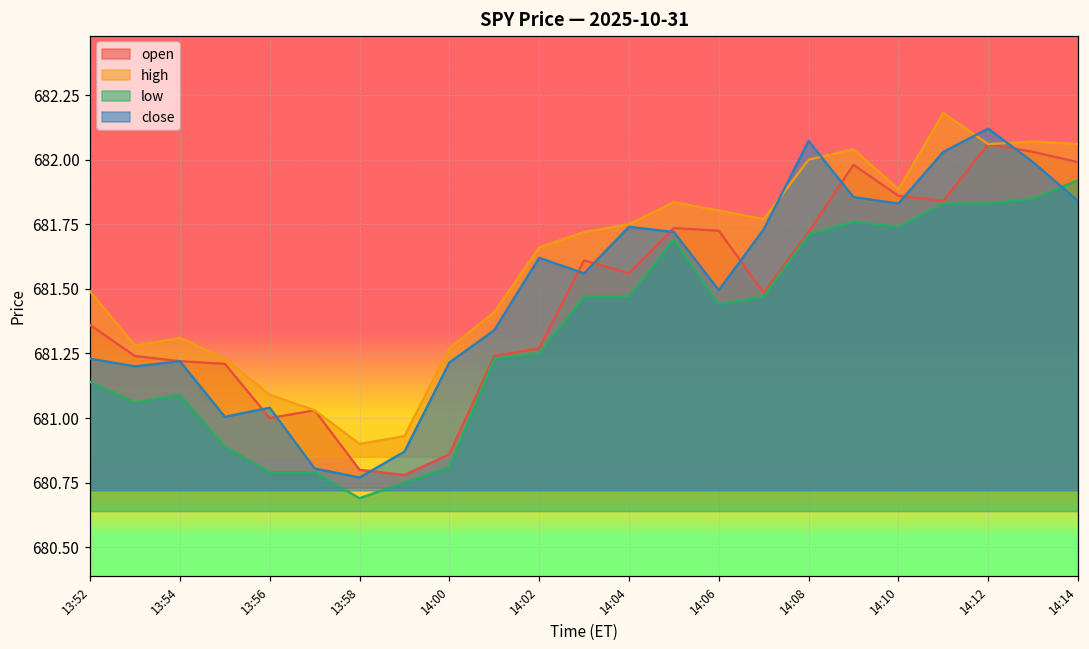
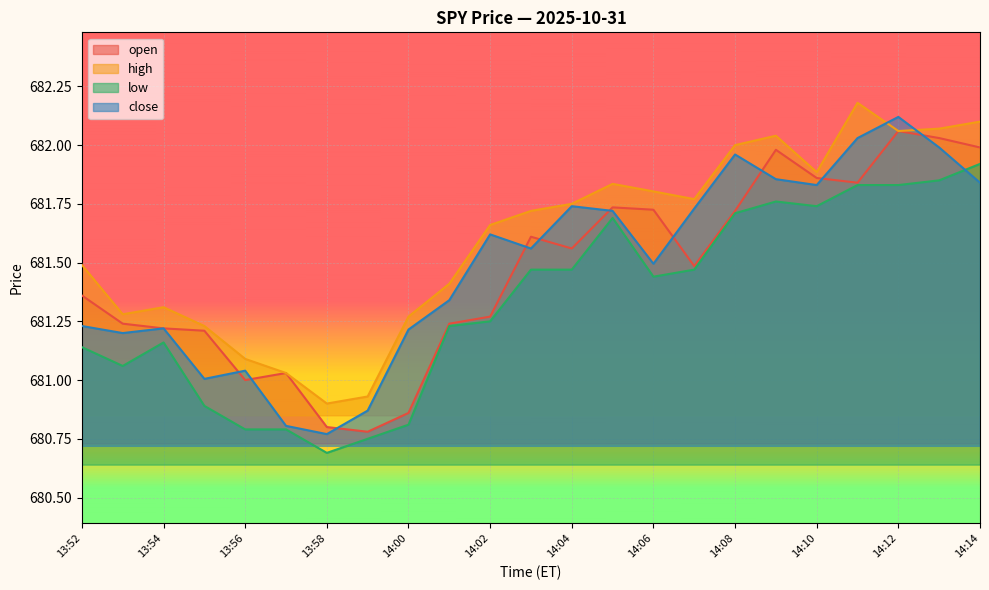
low, 13:54: 681.09 -> 681.16
close, 14:08: 682.07 -> 681.96
high, 14:14: 682.06 -> 682.10
